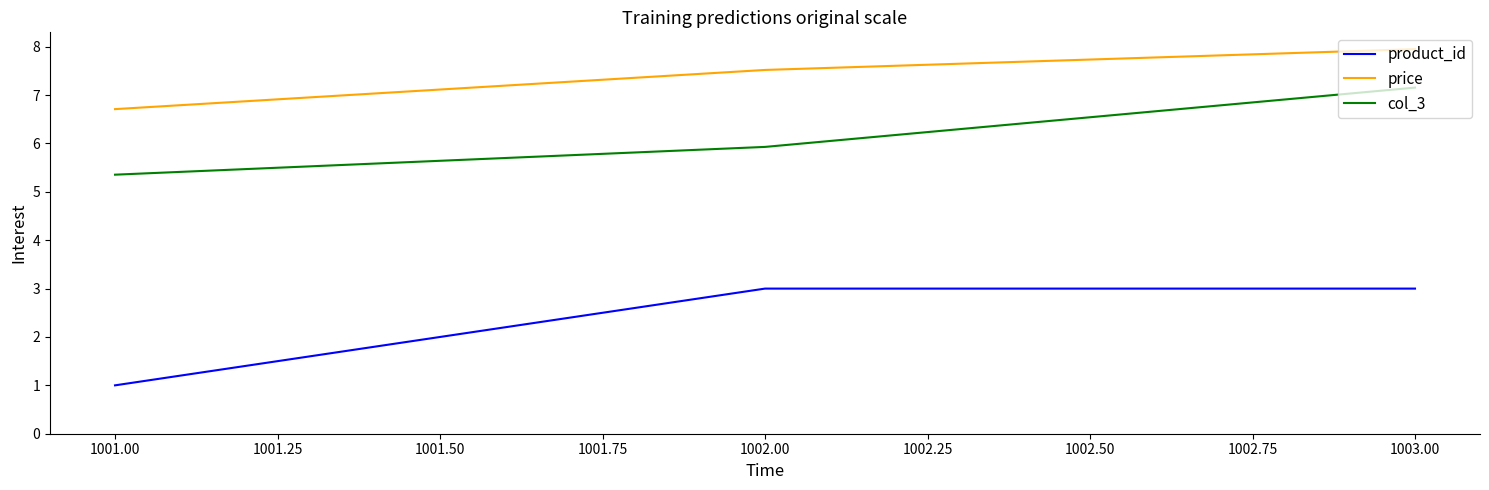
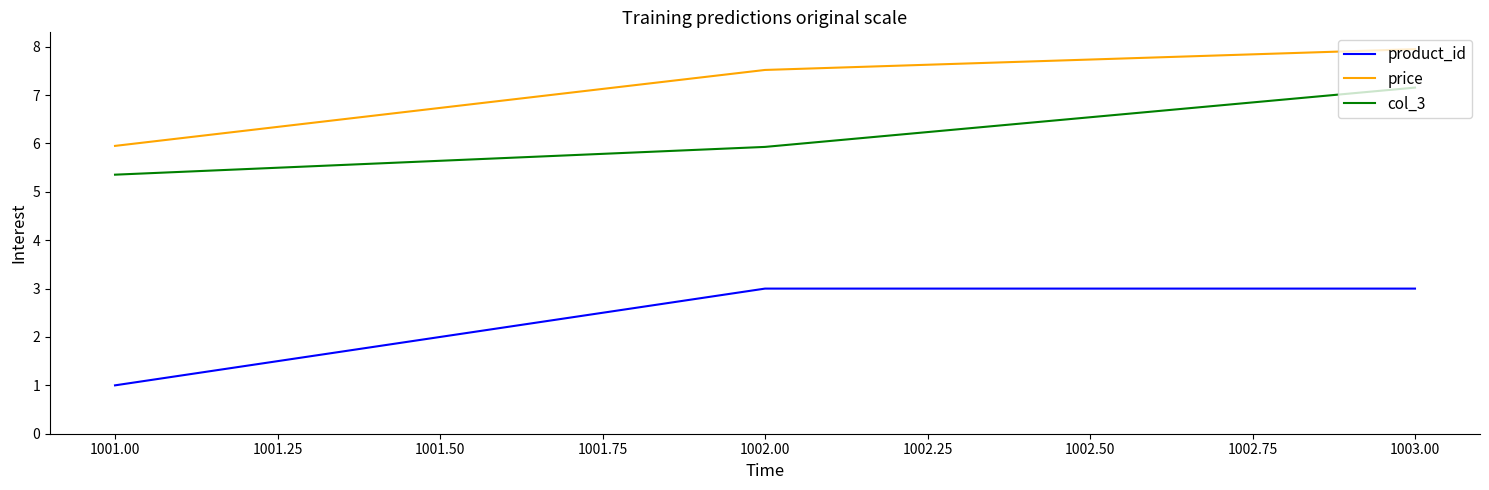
price, 1001.00: 6.7 -> 6.0
